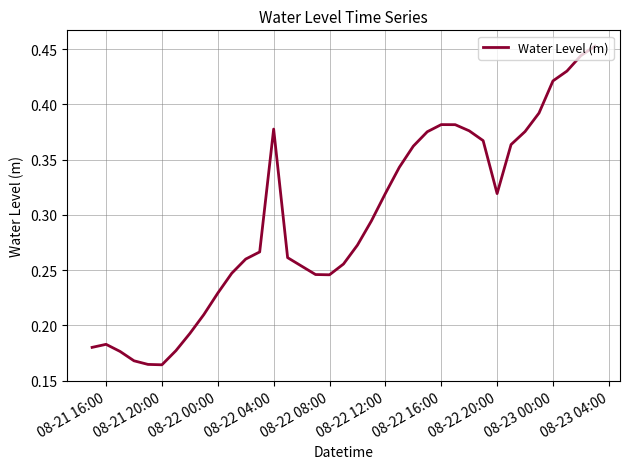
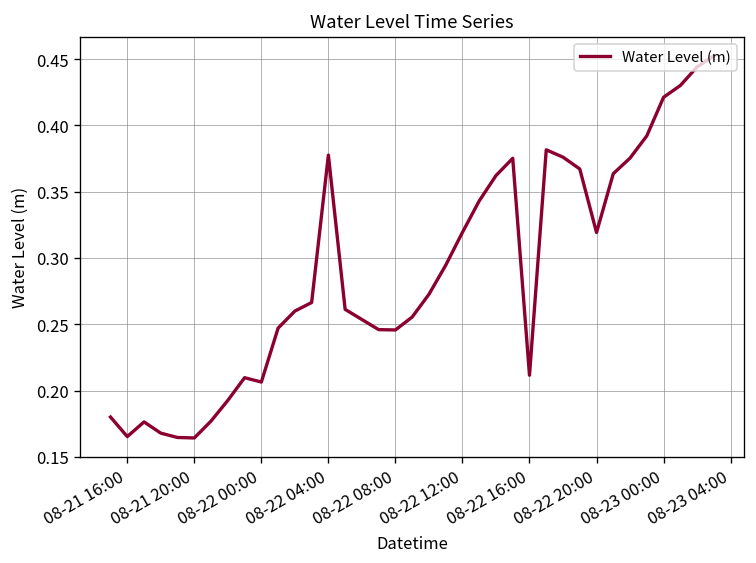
08-21 16:00: 0.183 -> 0.165
08-22 00:00: 0.229 -> 0.206
08-22 16:00: 0.382 -> 0.212
